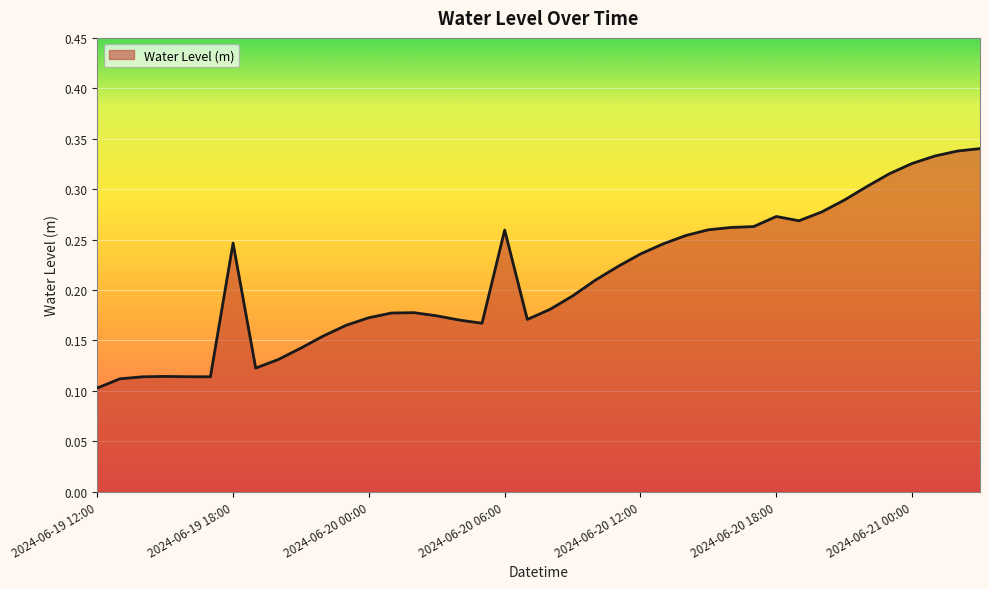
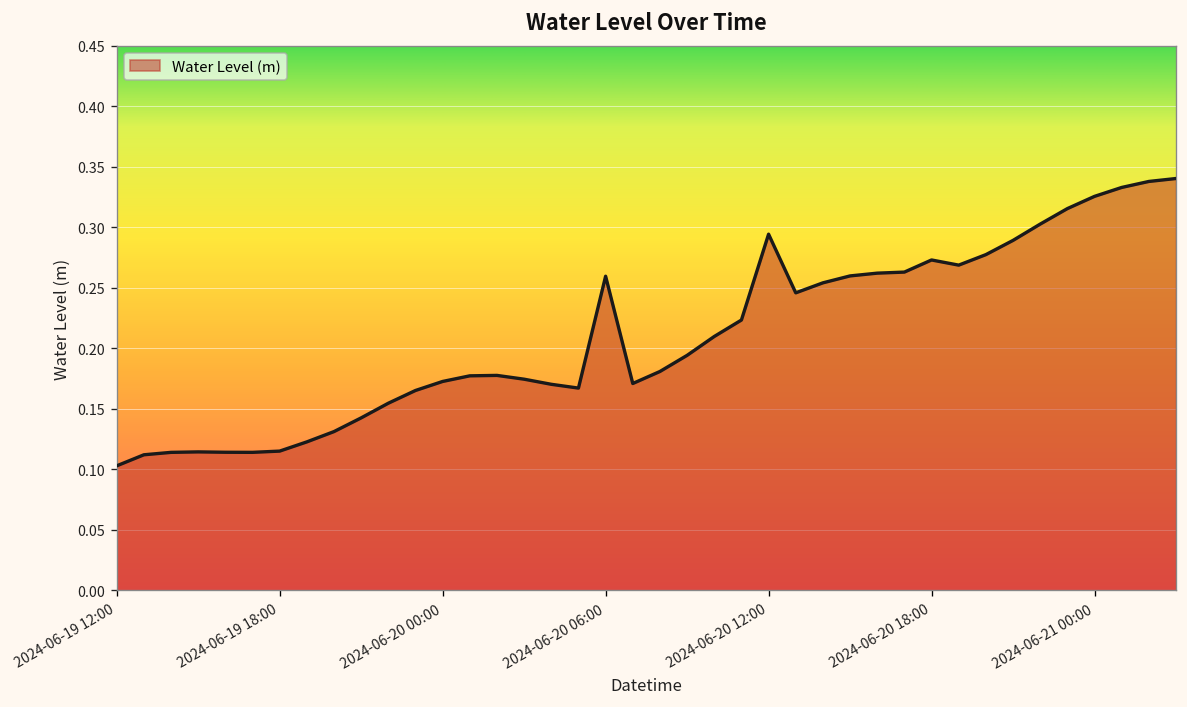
2024-06-19 18:00: 0.247 -> 0.115
2024-06-20 12:00: 0.236 -> 0.294
